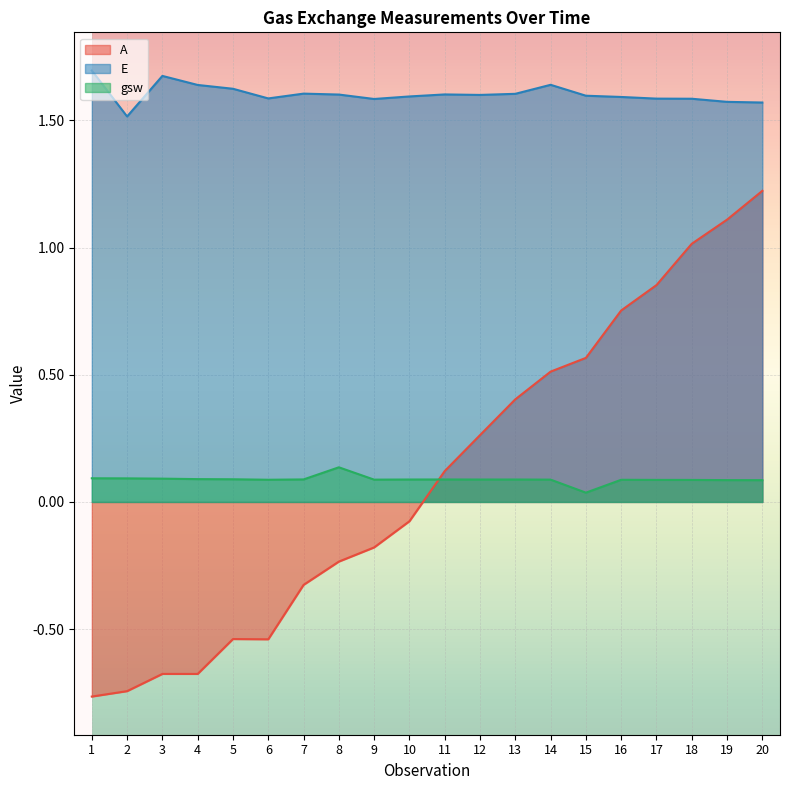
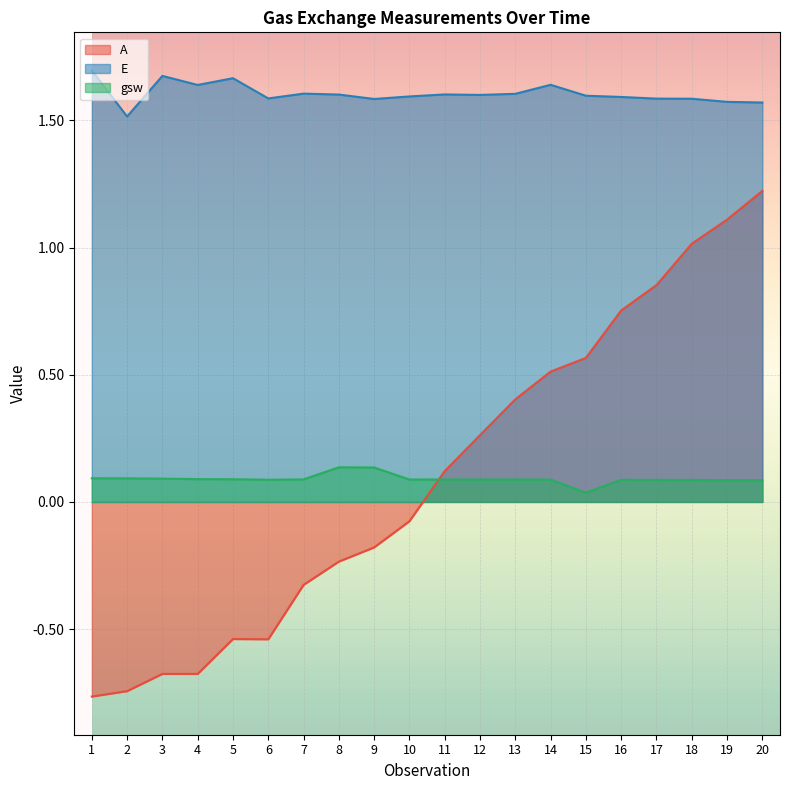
E, 5: 1.62 -> 1.67
gsw, 9: 0.09 -> 0.14
